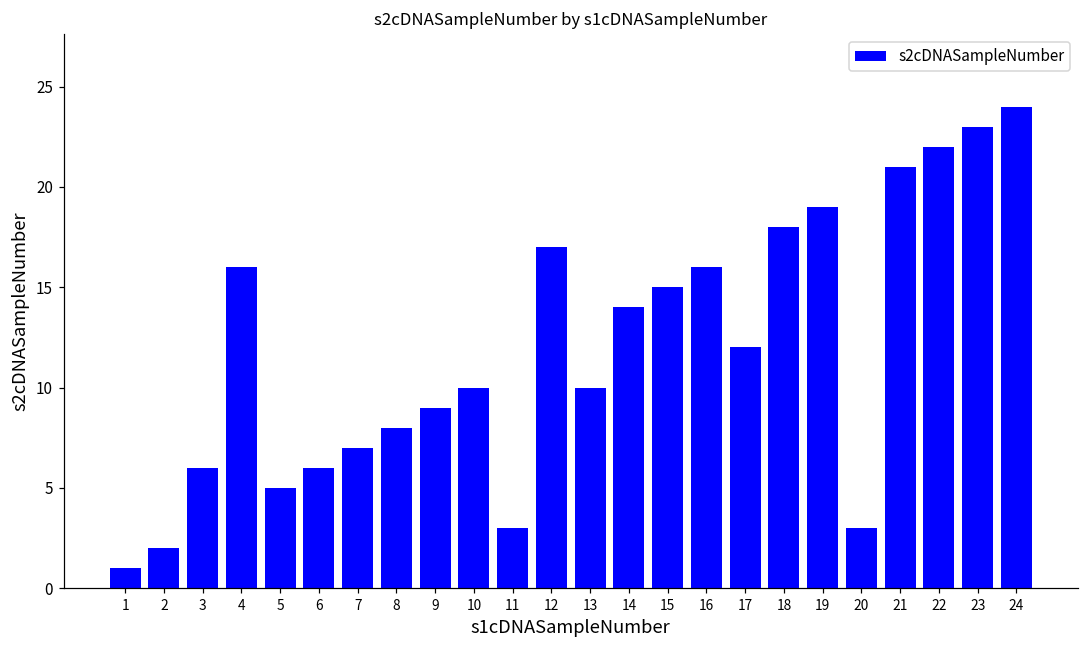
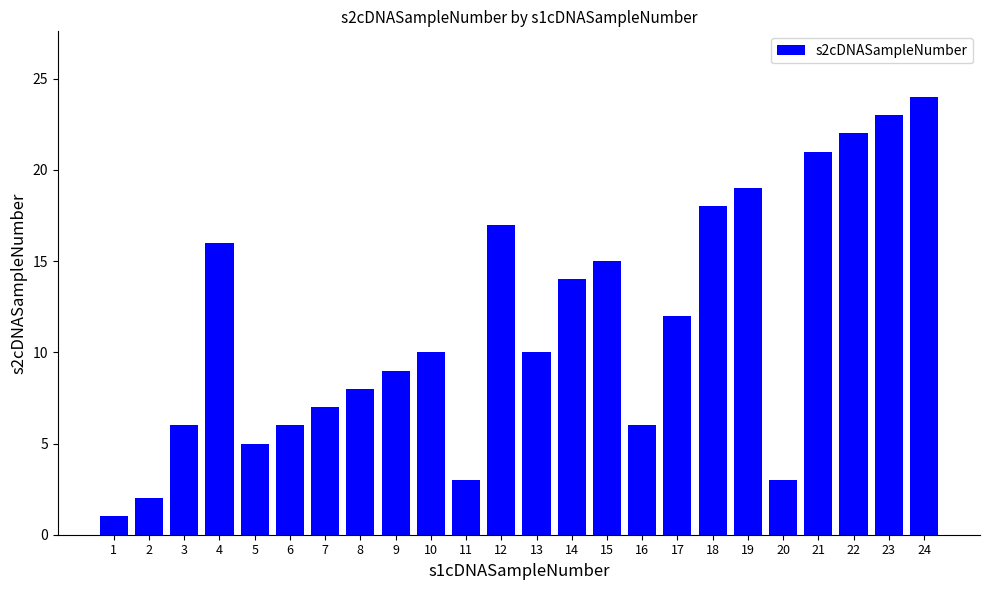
16: 16 -> 6
